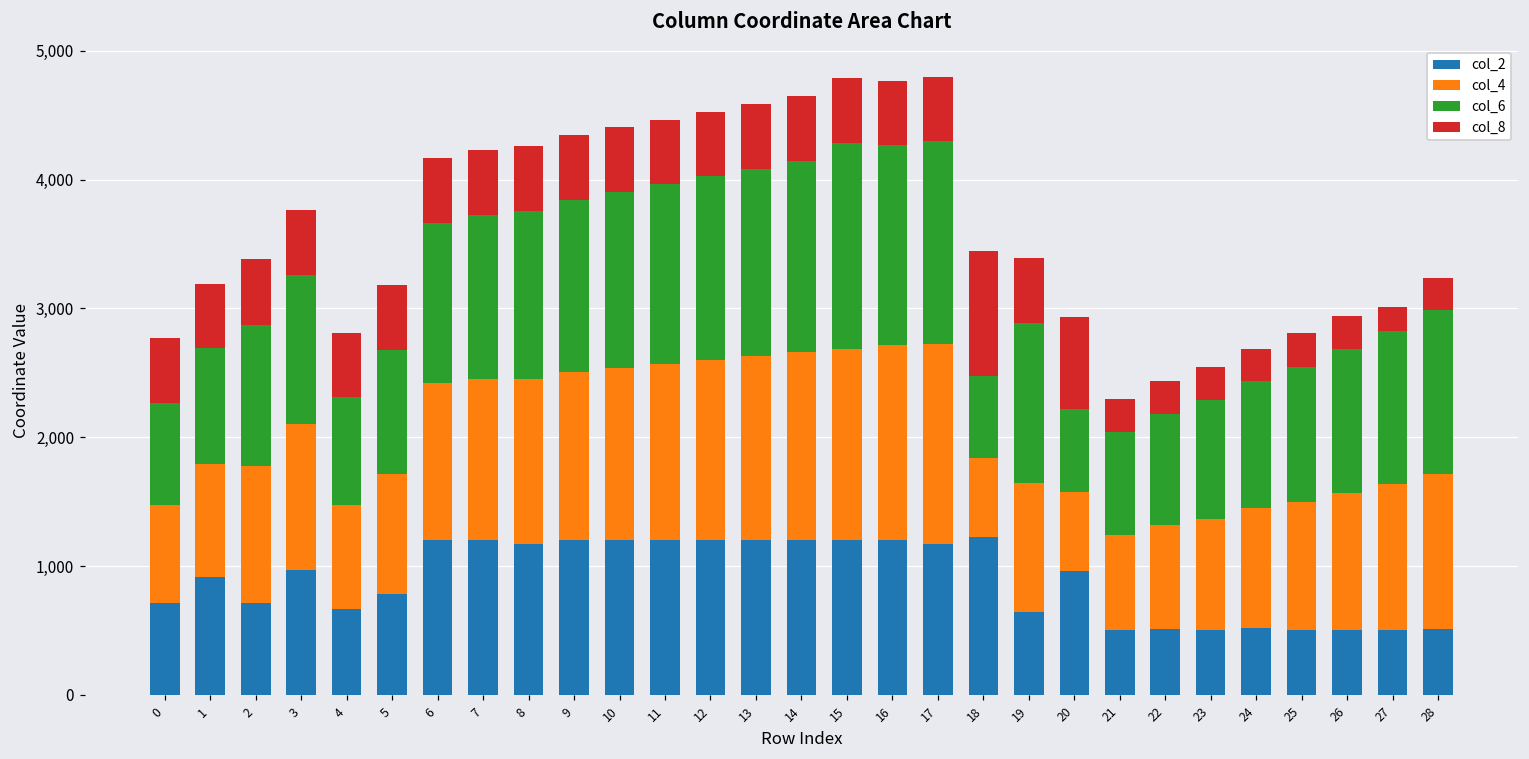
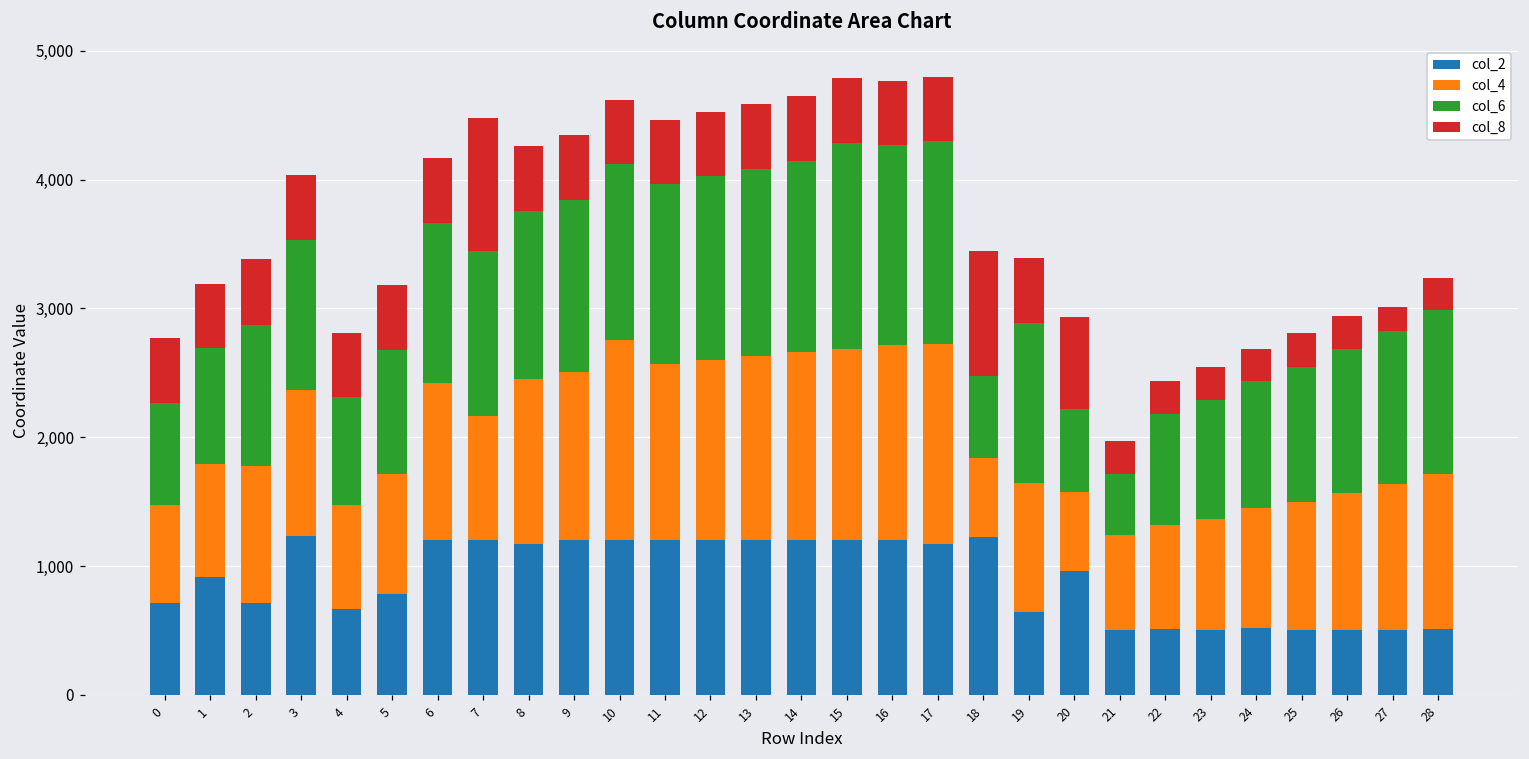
col_2, 3: 970 -> 1,240
col_4, 7: 1,250 -> 960
col_8, 7: 500 -> 1,040
col_4, 10: 1,340 -> 1,550
col_6, 21: 800 -> 470
